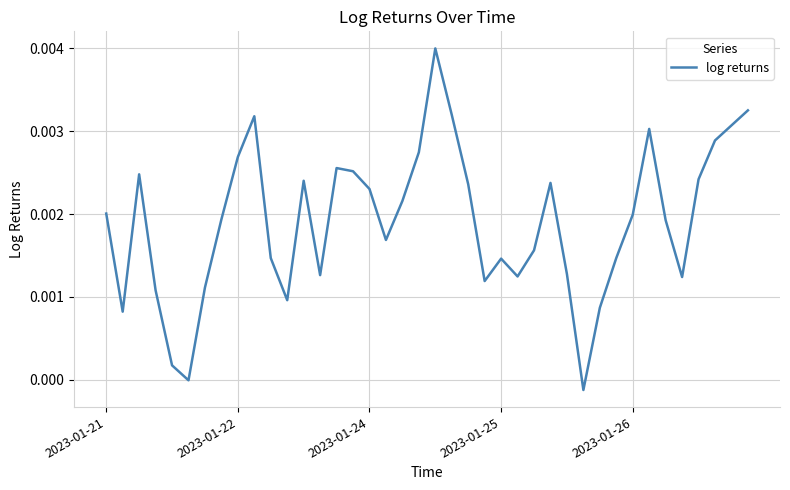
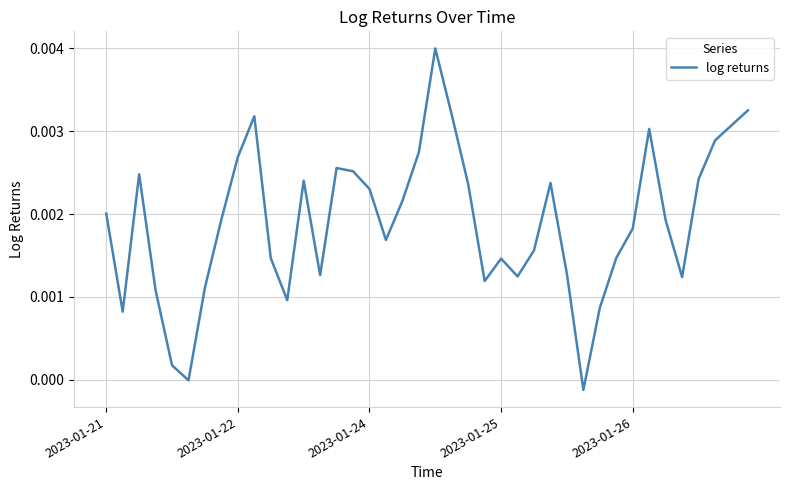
2023-01-26: 0.0020 -> 0.0018
